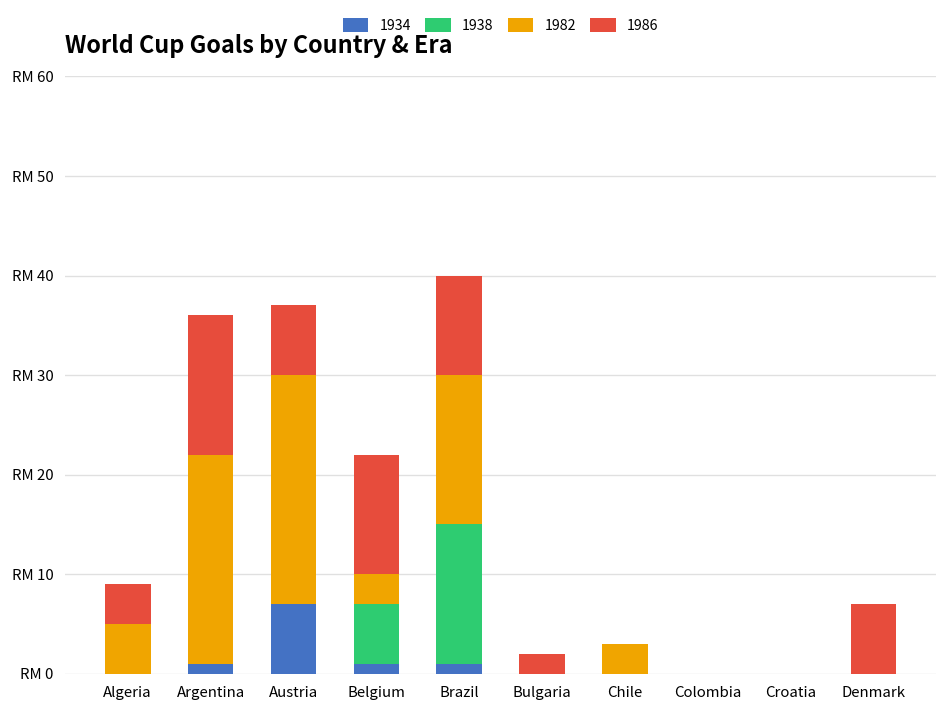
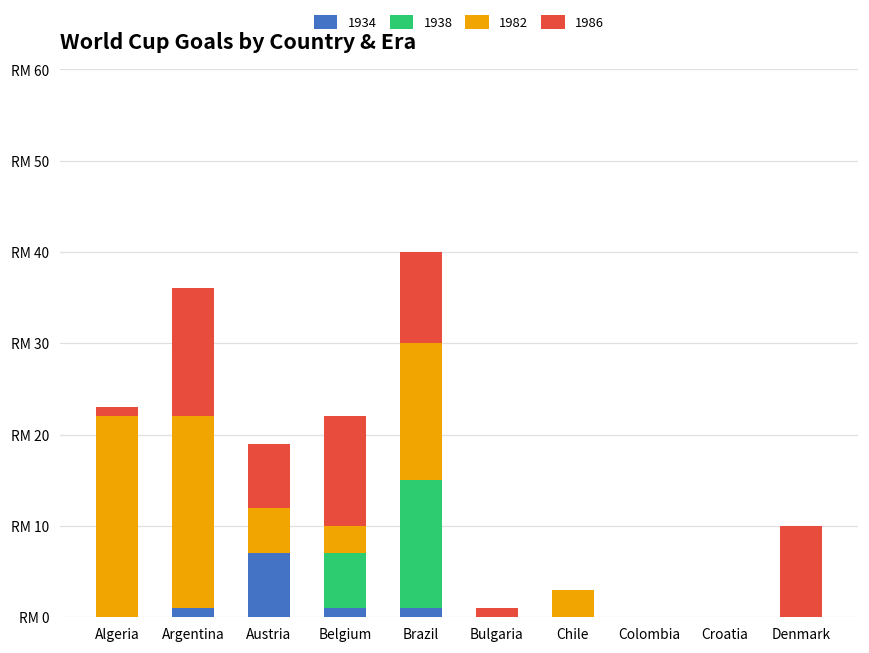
1982, Algeria: RM 5 -> RM 22
1986, Algeria: RM 4 -> RM 1
1982, Austria: RM 23 -> RM 5
1986, Bulgaria: RM 2 -> RM 1
1986, Denmark: RM 7 -> RM 10
